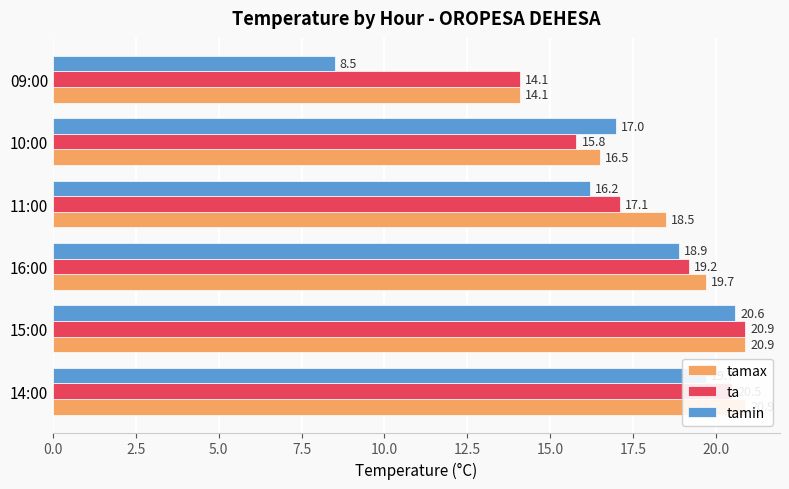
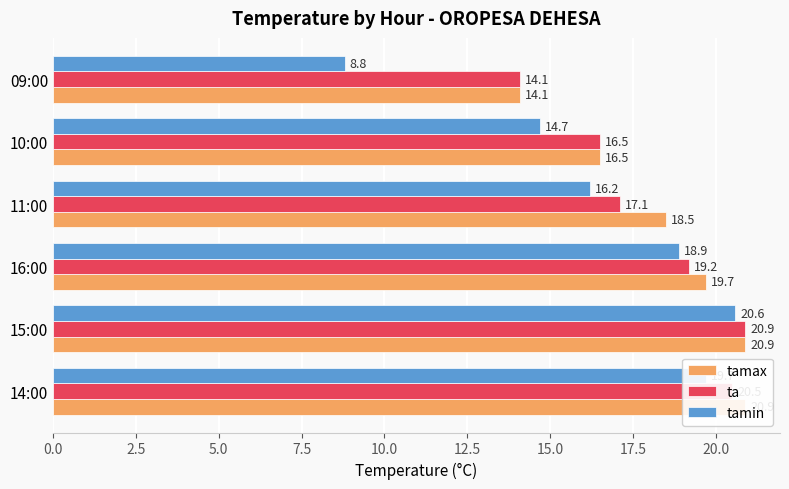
tamin, 09:00: 8.5 -> 8.8
tamin, 10:00: 17.0 -> 14.7
ta, 10:00: 15.8 -> 16.5
